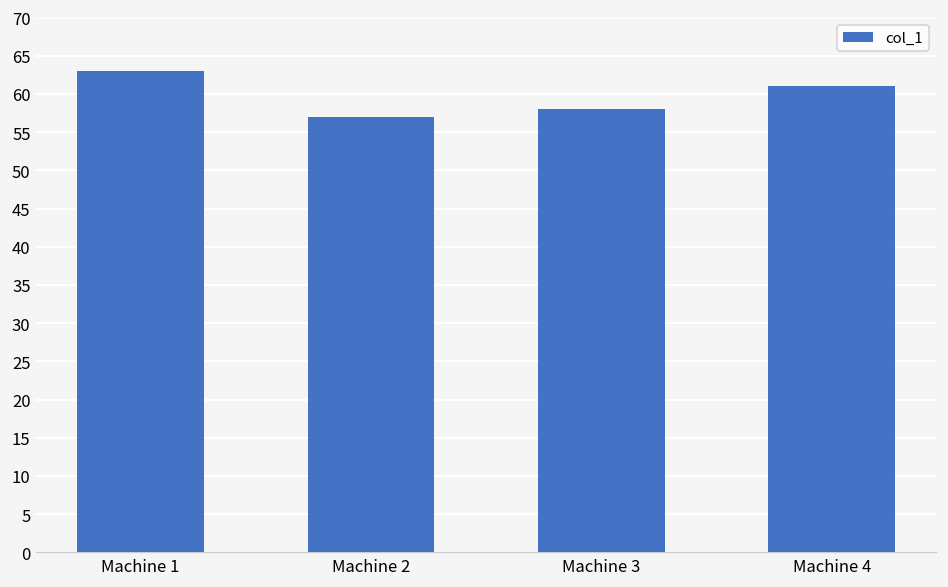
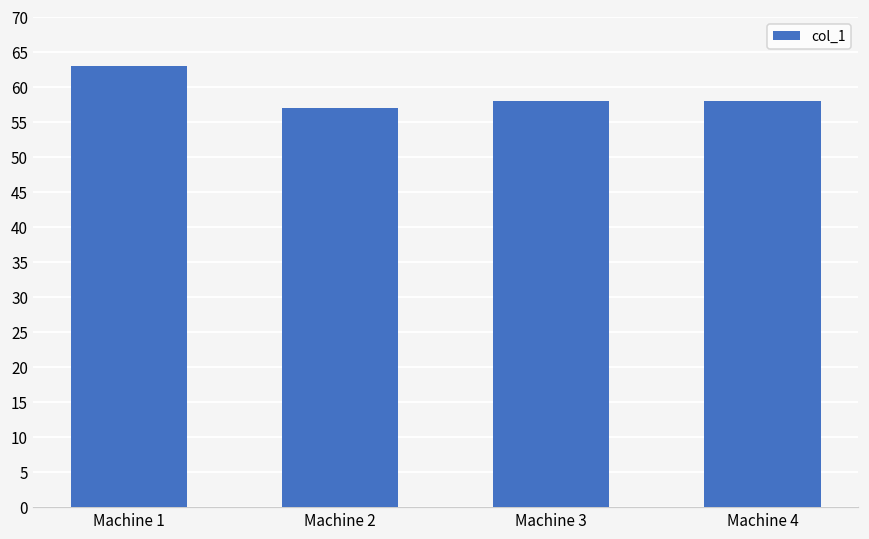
Machine 4: 61 -> 58
